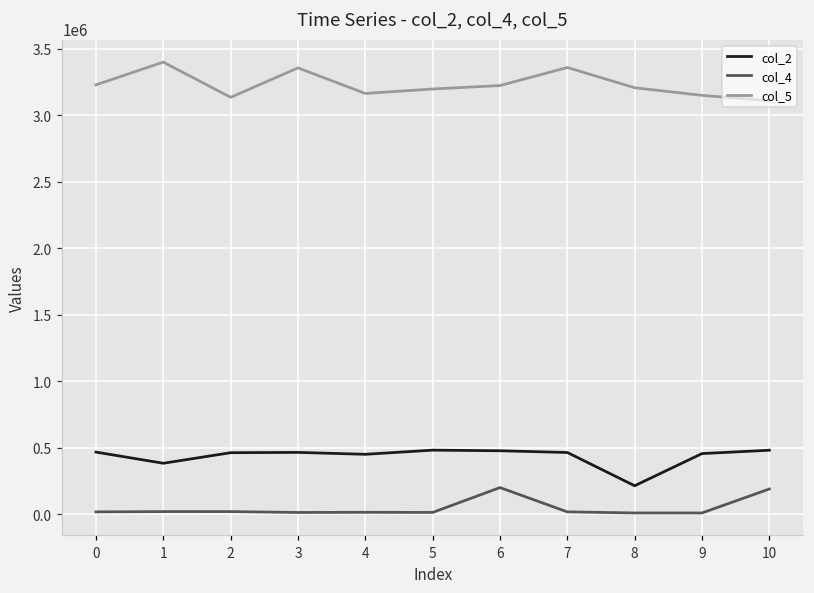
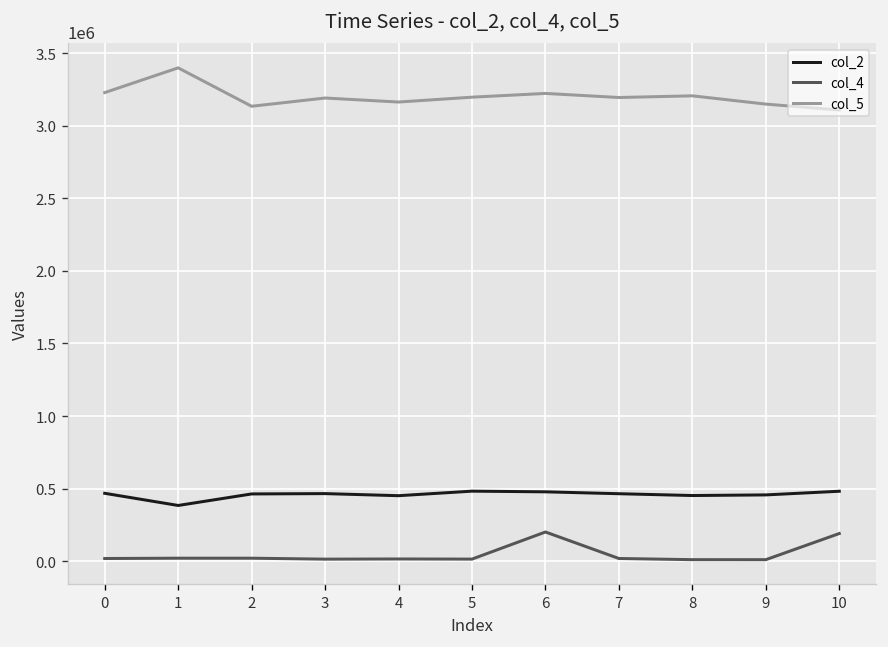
col_5, 3: 3360000 -> 3190000
col_5, 7: 3360000 -> 3200000
col_2, 8: 210000 -> 450000
